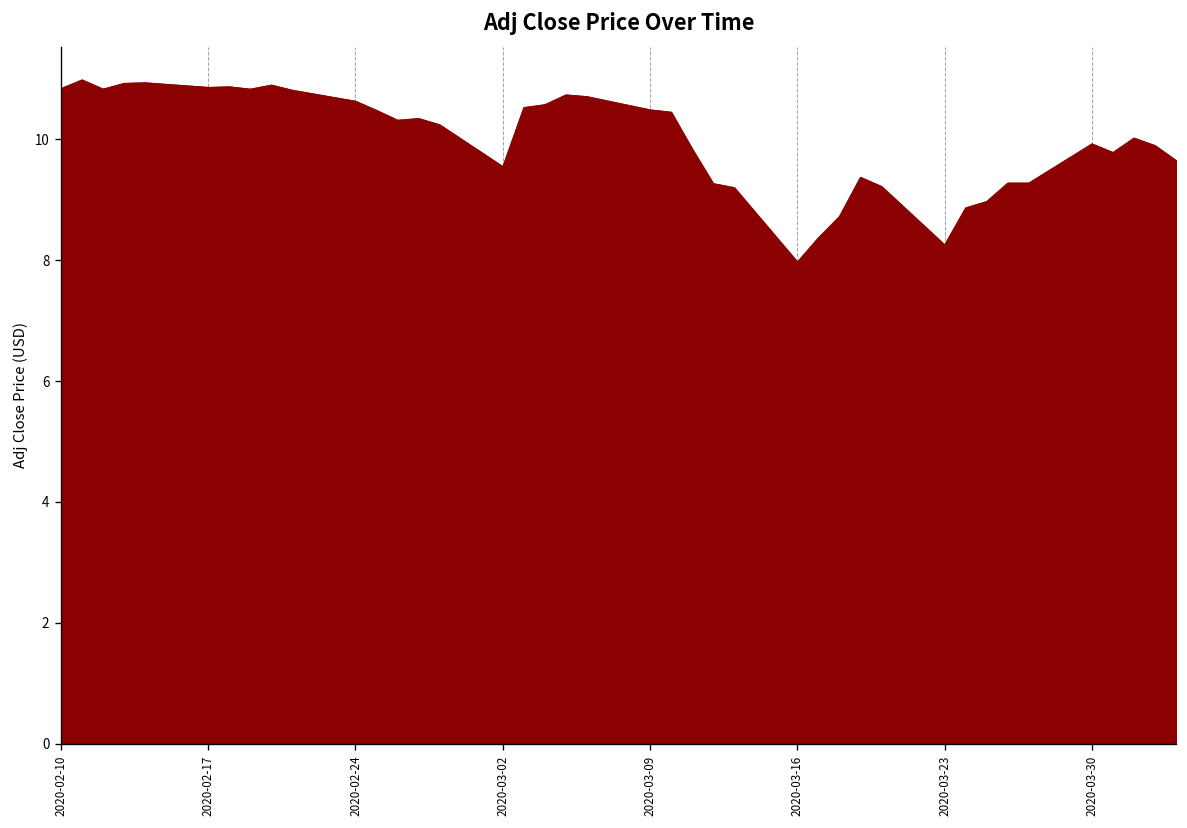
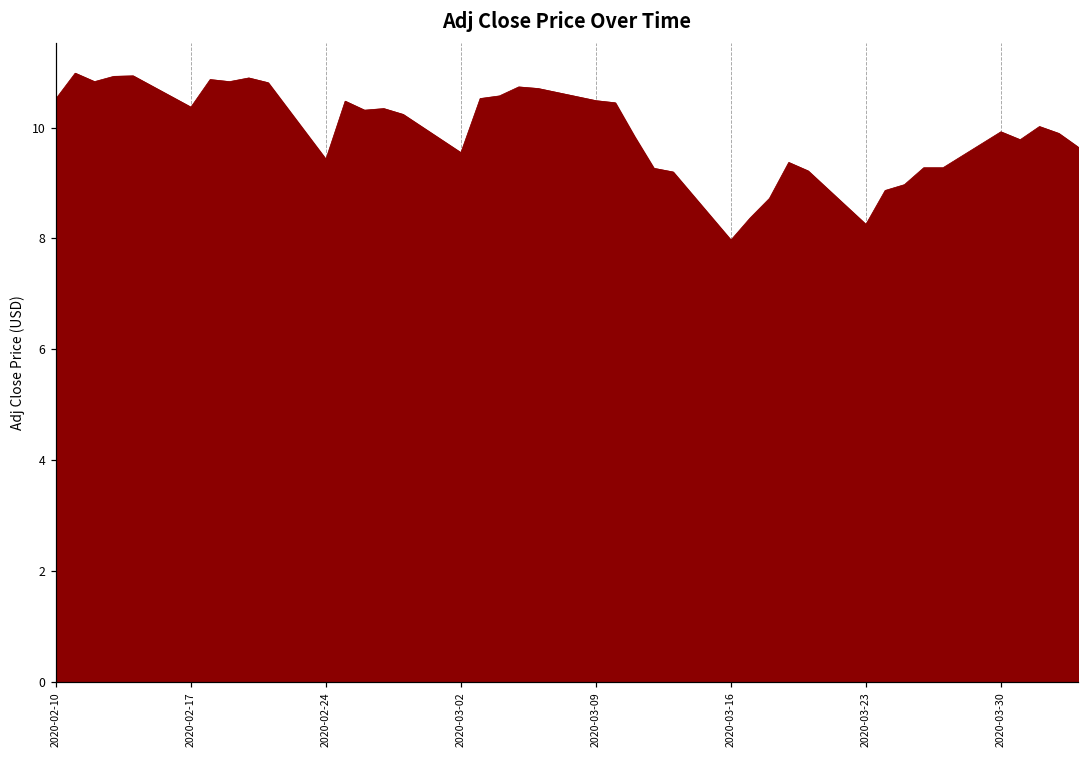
2020-02-10: 10.8 -> 10.5
2020-02-17: 10.9 -> 10.4
2020-02-24: 10.6 -> 9.4
